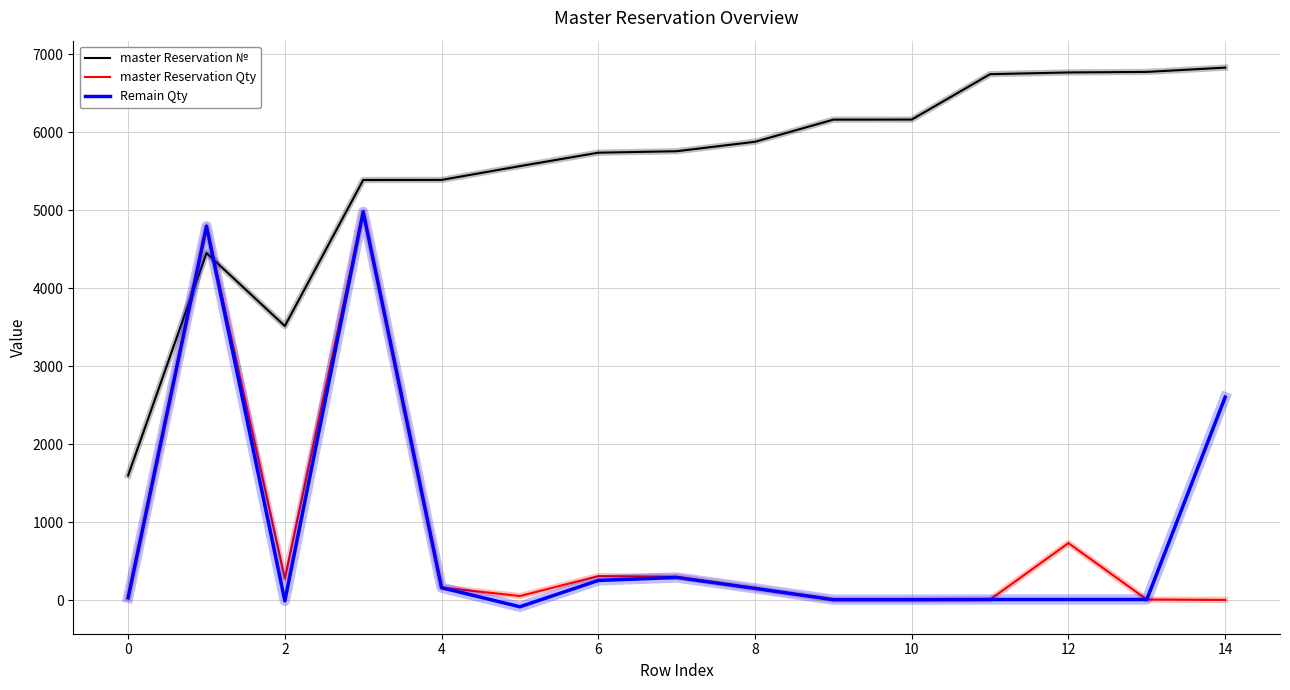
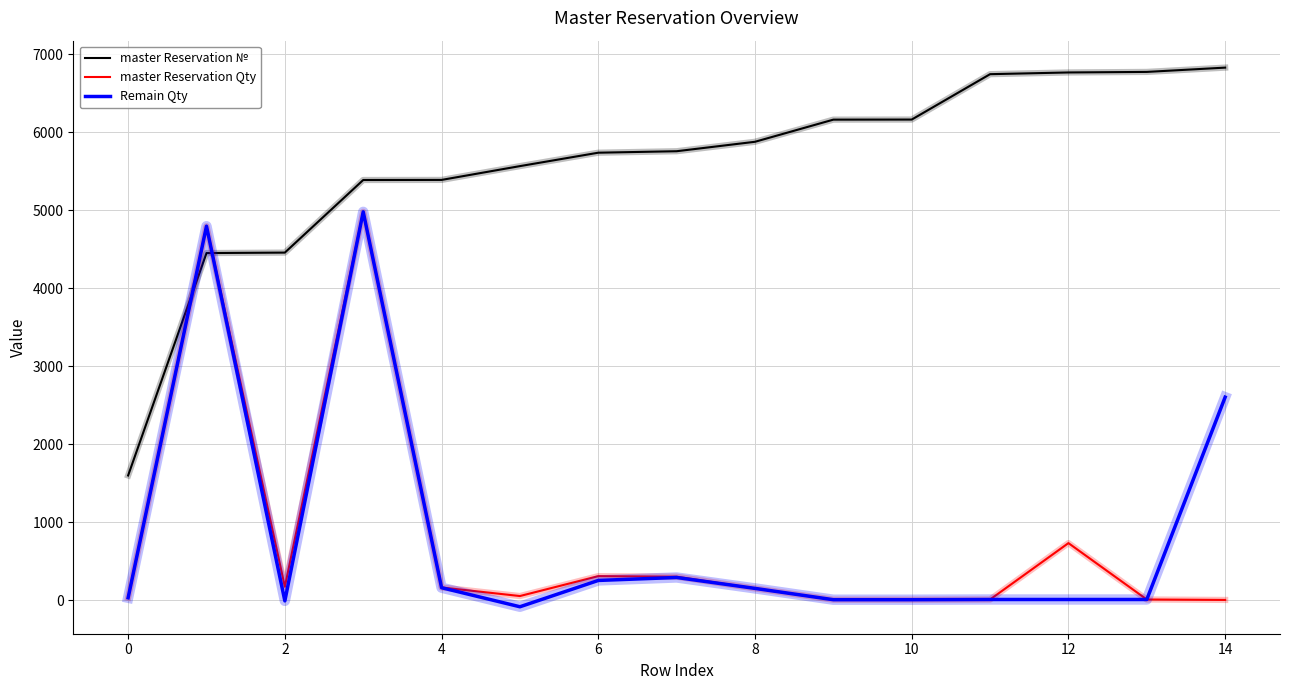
master Reservation №, 2: 3500 -> 4500
master Reservation Qty, 2: 300 -> 200
